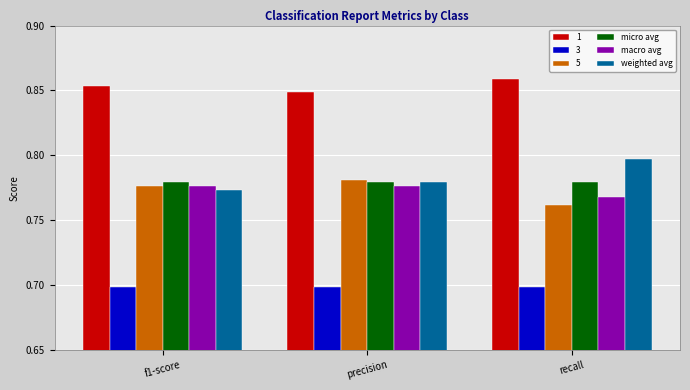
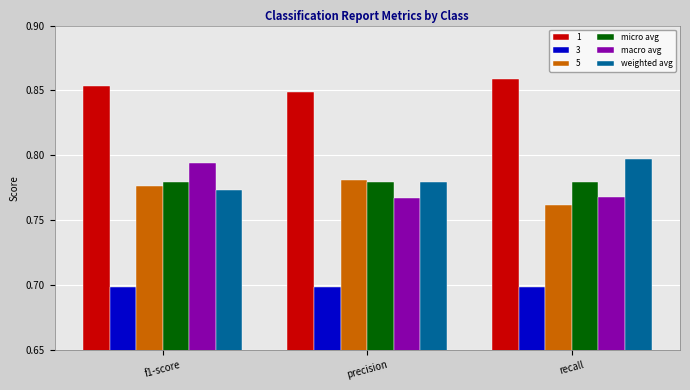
macro avg, f1-score: 0.776 -> 0.794
macro avg, precision: 0.776 -> 0.767
